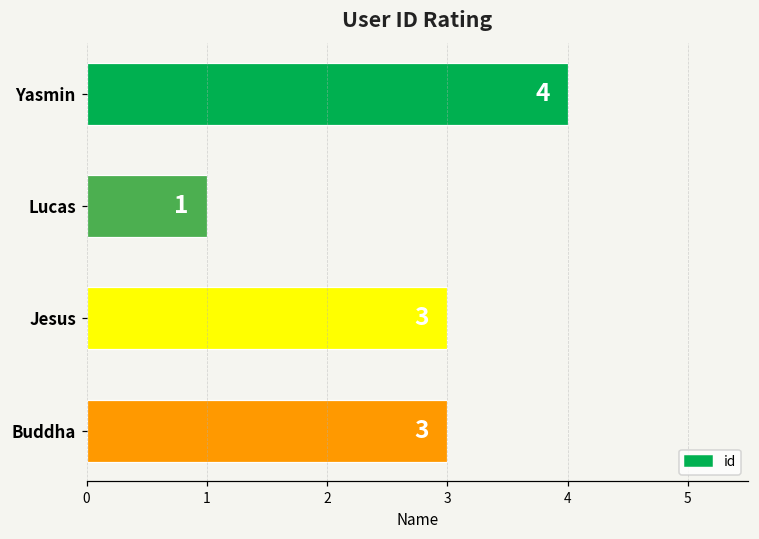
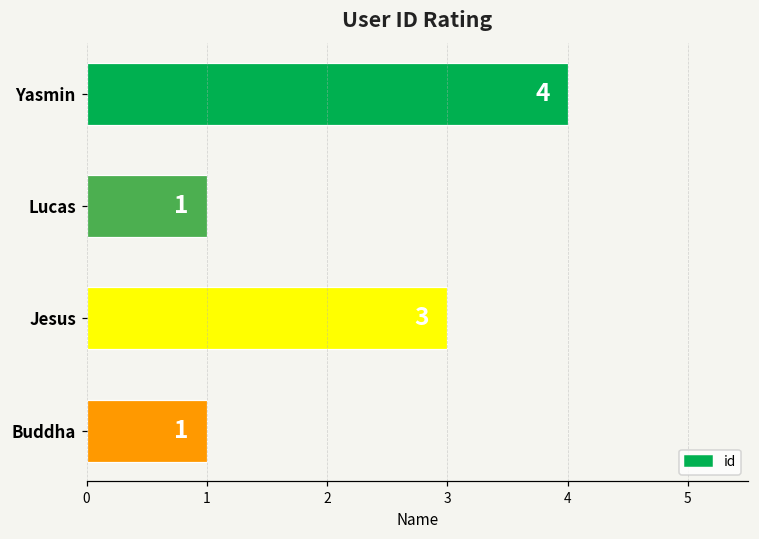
Buddha: 3 -> 1
